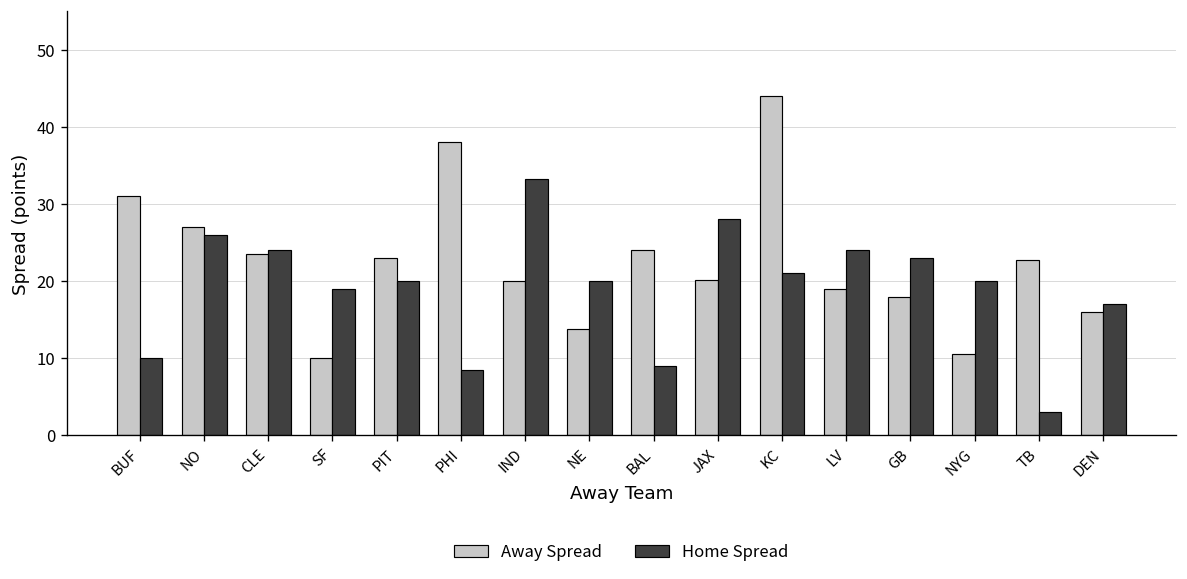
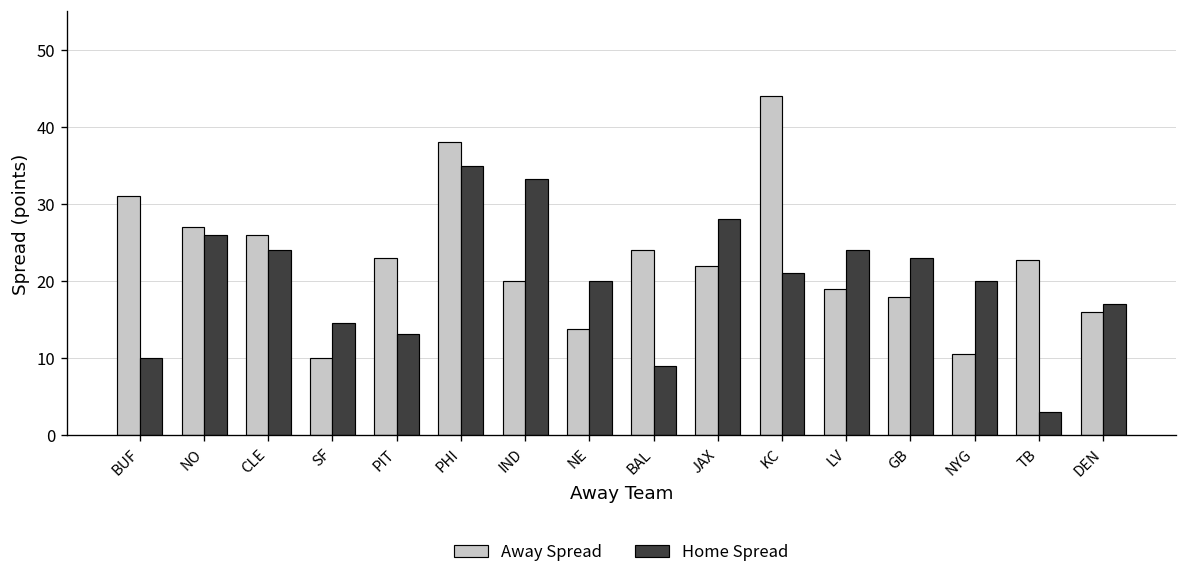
Away Spread, CLE: 24 -> 26
Home Spread, SF: 19 -> 15
Home Spread, PIT: 20 -> 13
Home Spread, PHI: 9 -> 35
Away Spread, JAX: 20 -> 22
